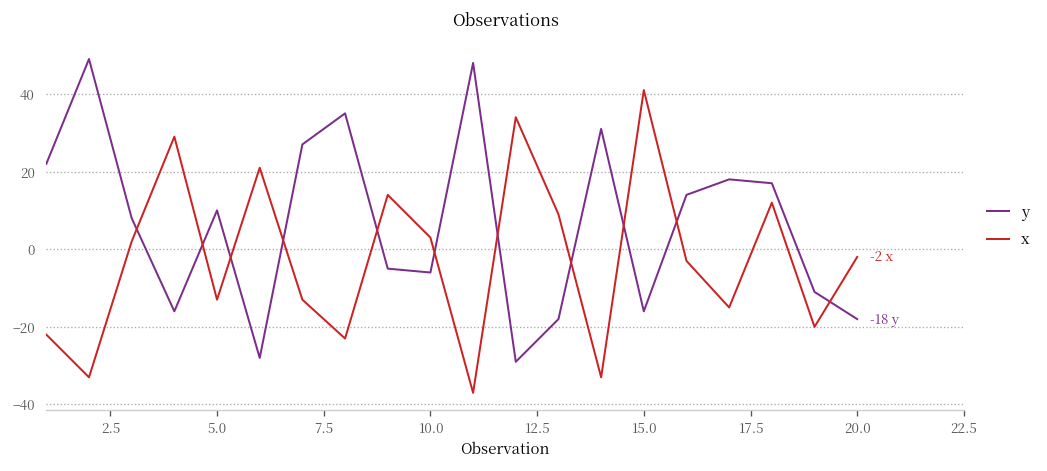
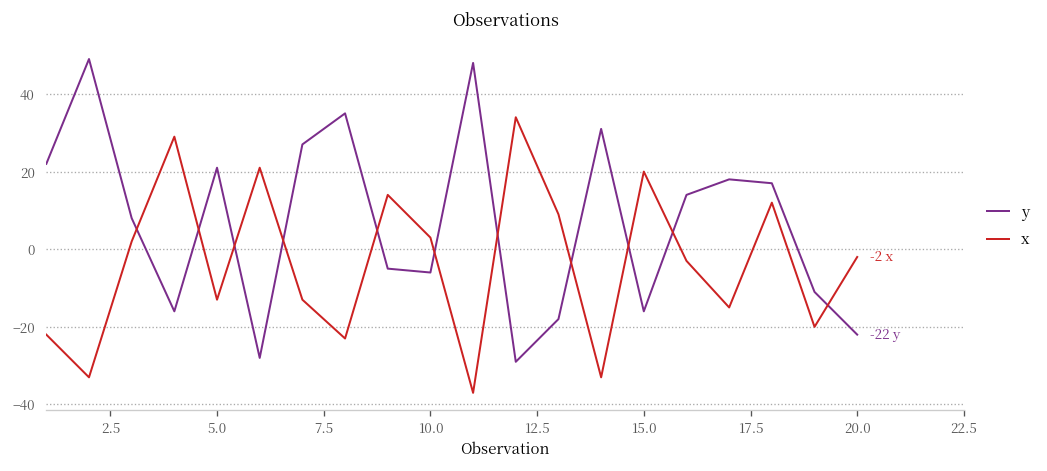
y, 5.0: 10 -> 21
x, 15.0: 41 -> 20
y, 20.0: -18 -> -22
